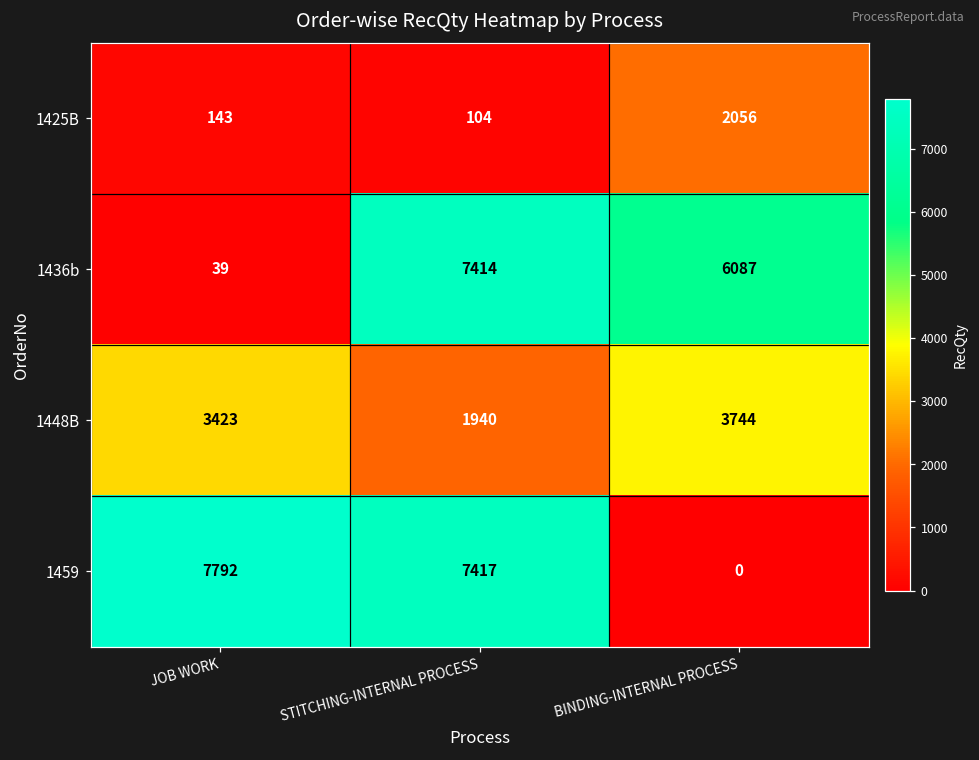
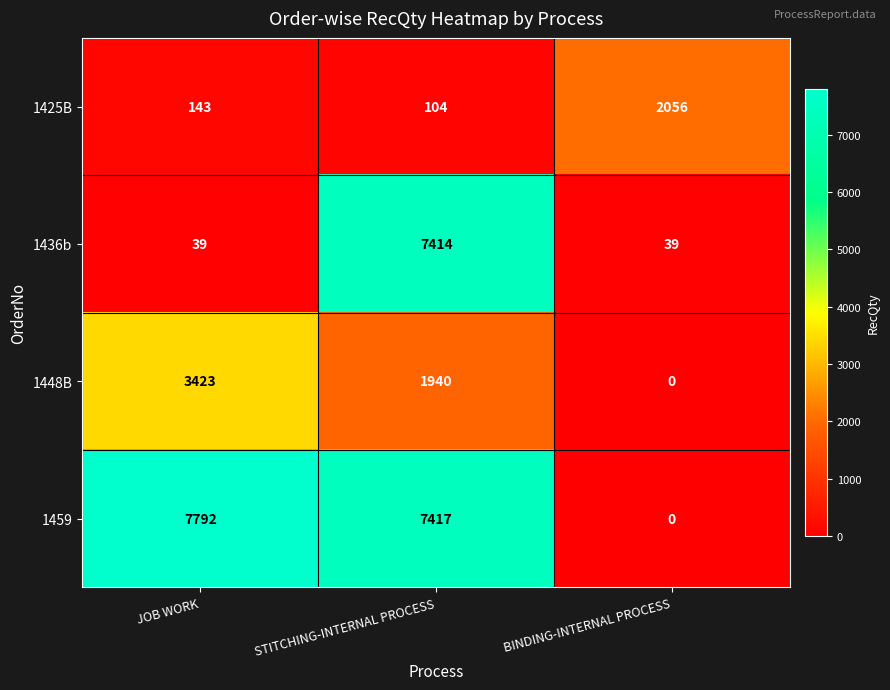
1436b, BINDING-INTERNAL PROCESS: 6087 -> 39
1448B, BINDING-INTERNAL PROCESS: 3744 -> 0
